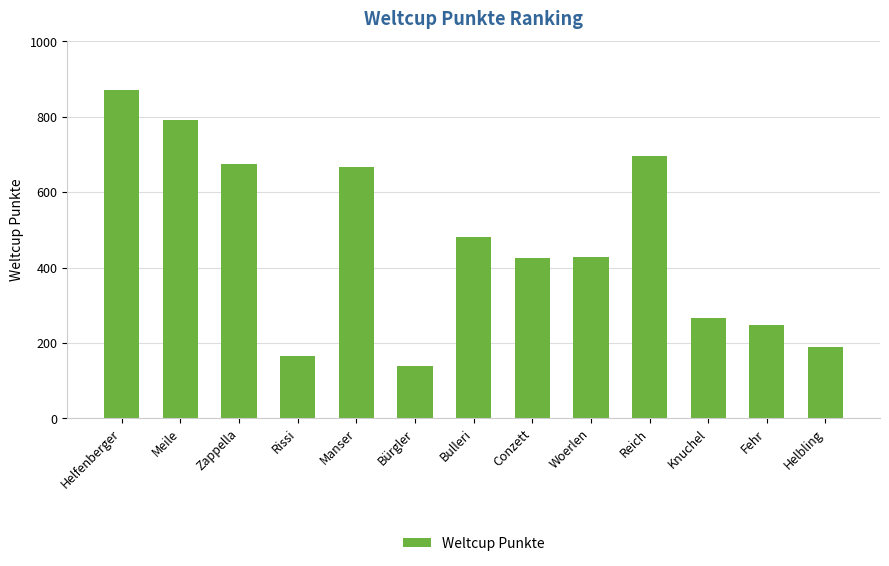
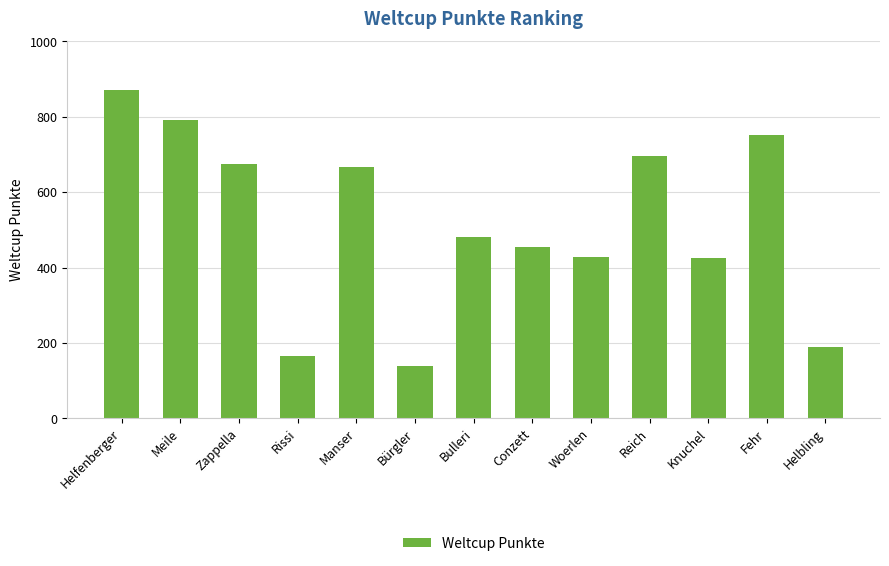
Conzett: 430 -> 460
Knuchel: 270 -> 430
Fehr: 250 -> 750
